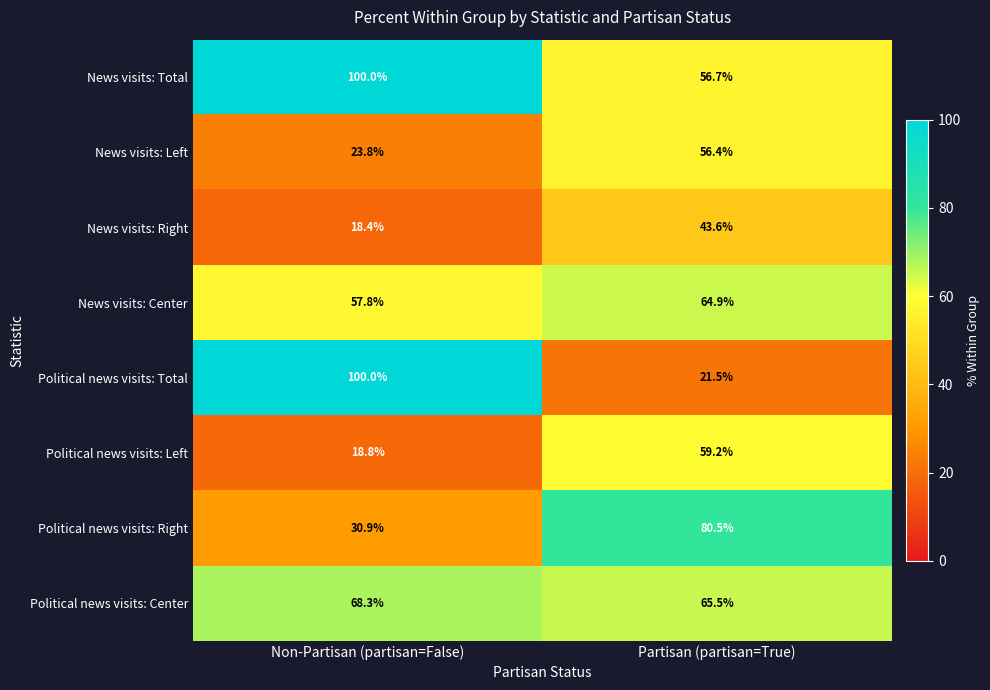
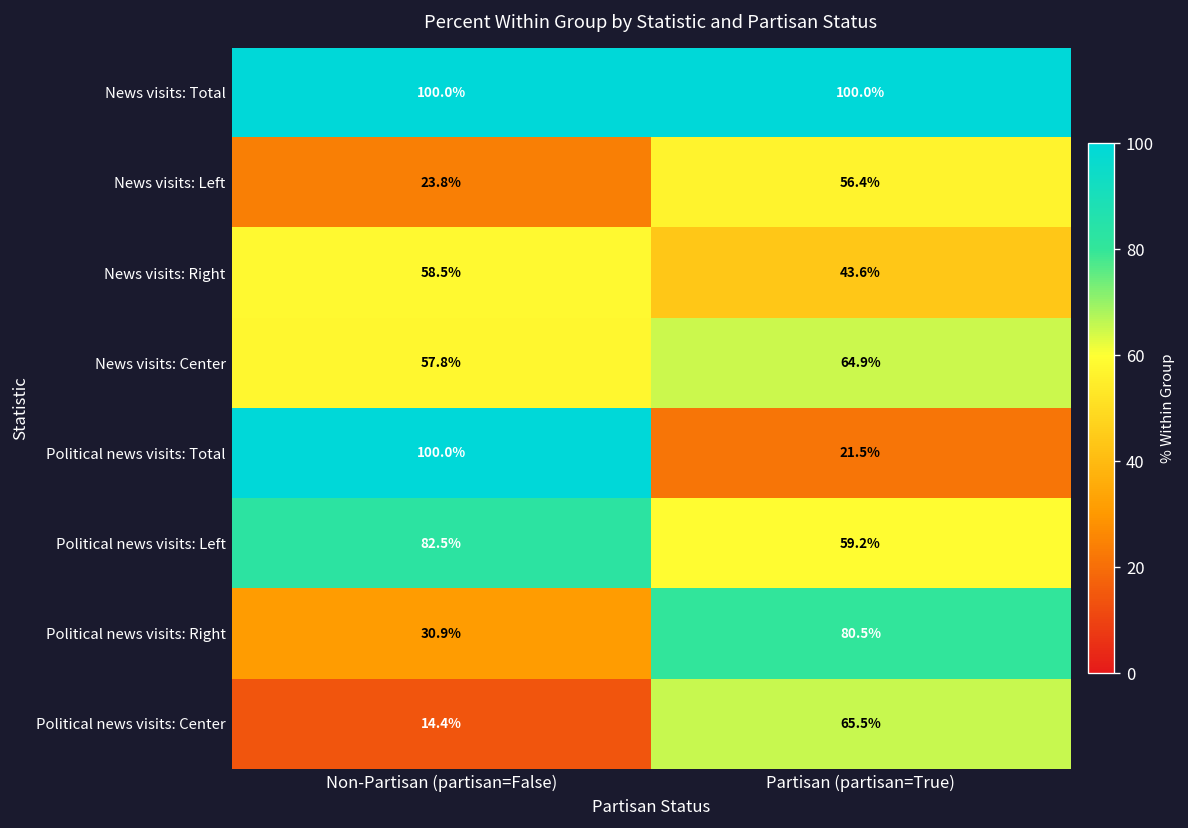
News visits: Total, Partisan (partisan=True): 56.7% -> 100.0%
News visits: Right, Non-Partisan (partisan=False): 18.4% -> 58.5%
Political news visits: Left, Non-Partisan (partisan=False): 18.8% -> 82.5%
Political news visits: Center, Non-Partisan (partisan=False): 68.3% -> 14.4%
